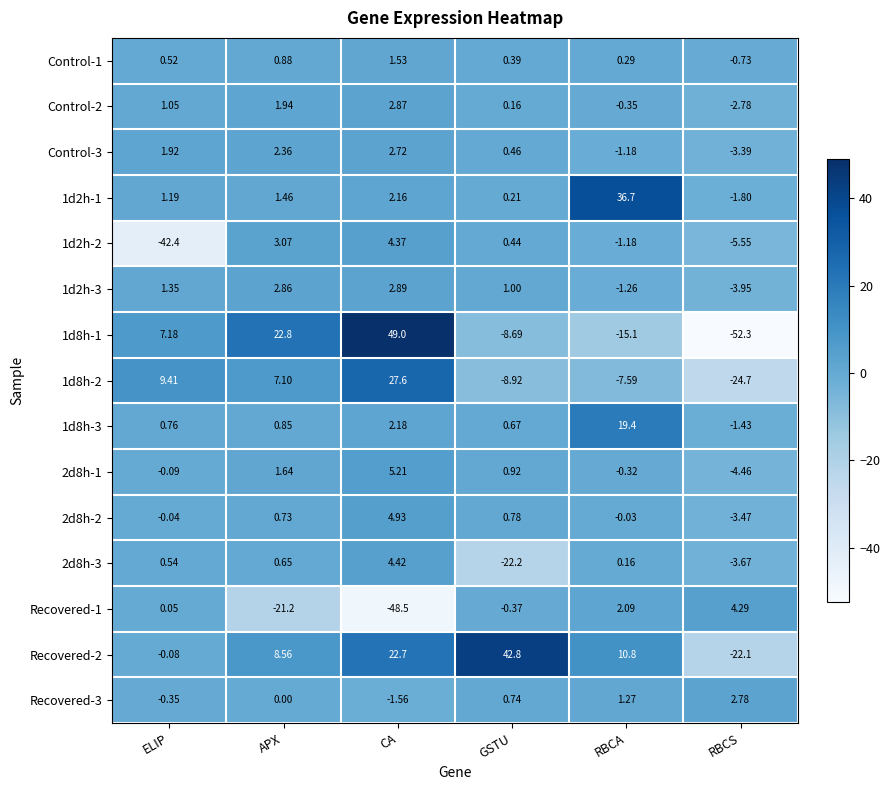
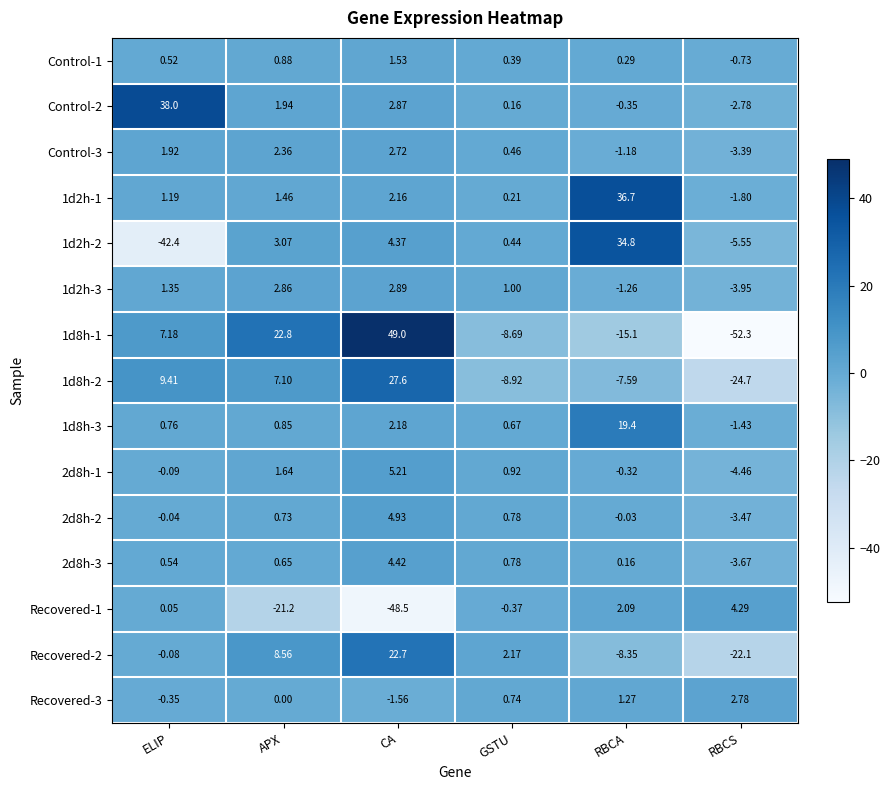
Control-2, ELIP: 1.05 -> 38.0
1d2h-2, RBCA: -1.18 -> 34.8
2d8h-3, GSTU: -22.2 -> 0.78
Recovered-2, GSTU: 42.8 -> 2.17
Recovered-2, RBCA: 10.8 -> -8.35
